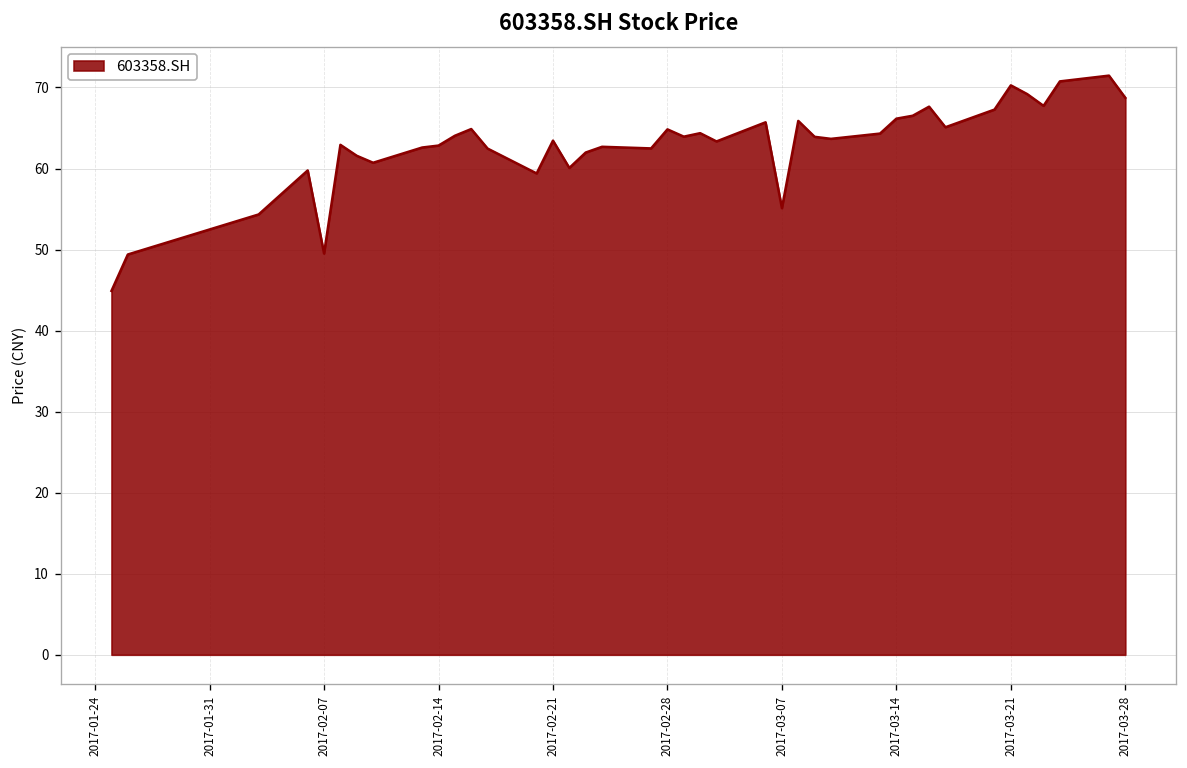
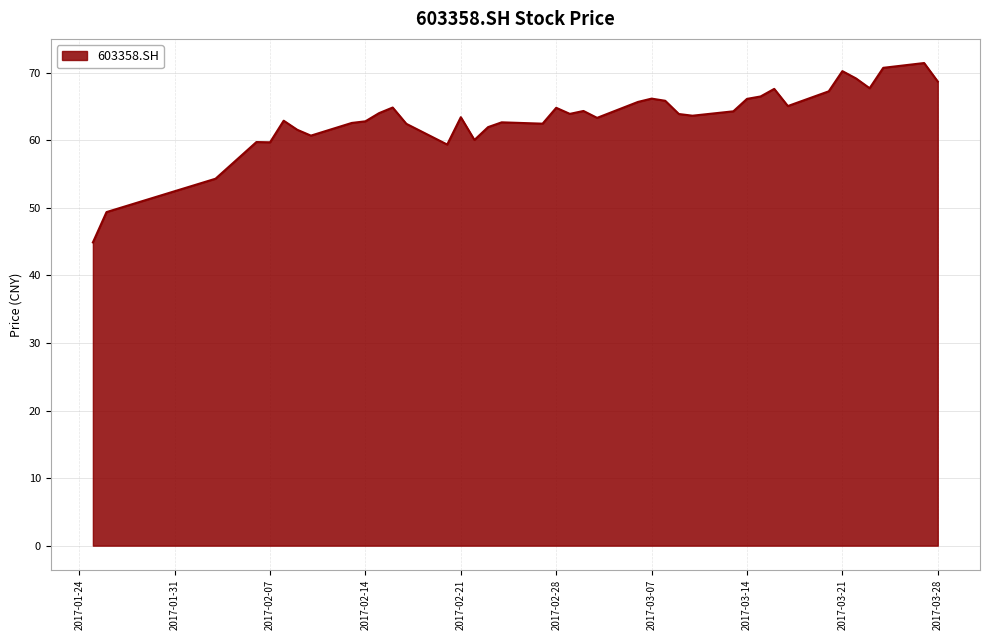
2017-02-07: 50 -> 60
2017-03-07: 55 -> 66
